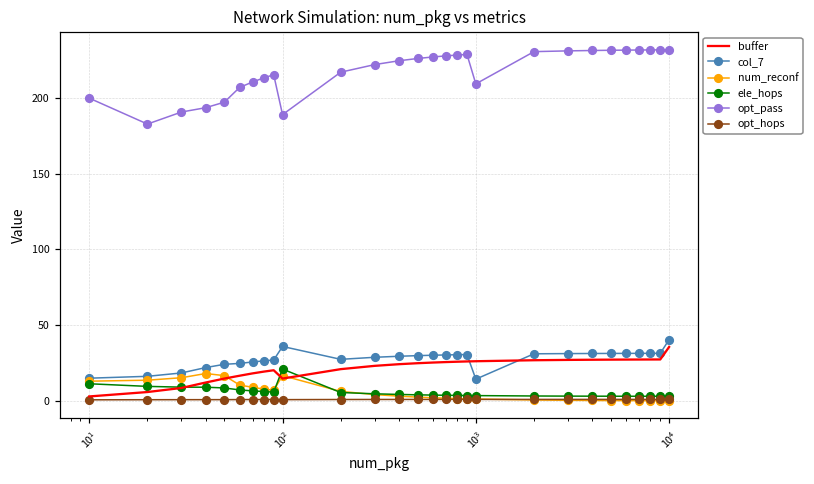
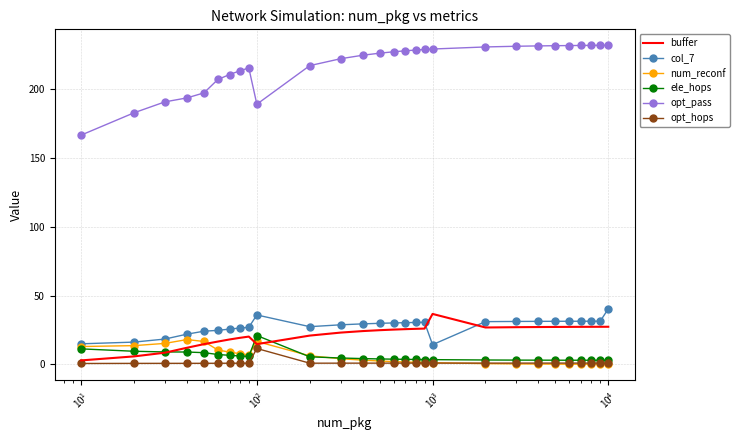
opt_pass, 10^1: 200 -> 167
opt_hops, 10^2: 1 -> 12
buffer, 10^3: 26 -> 37
opt_pass, 10^3: 209 -> 229
buffer, 10^4: 36 -> 27
